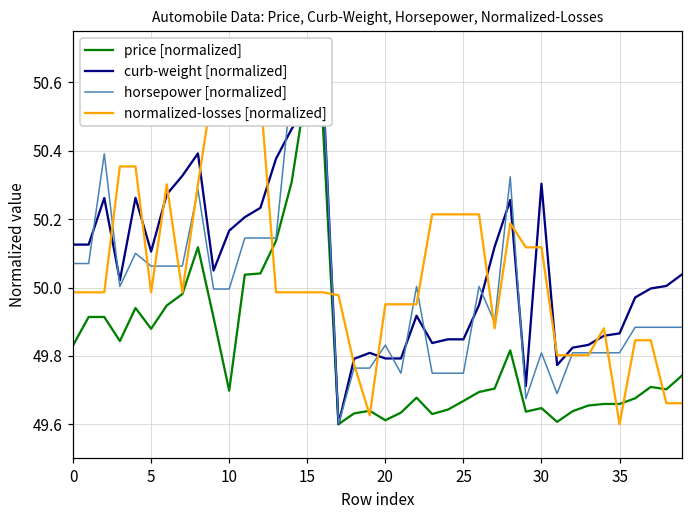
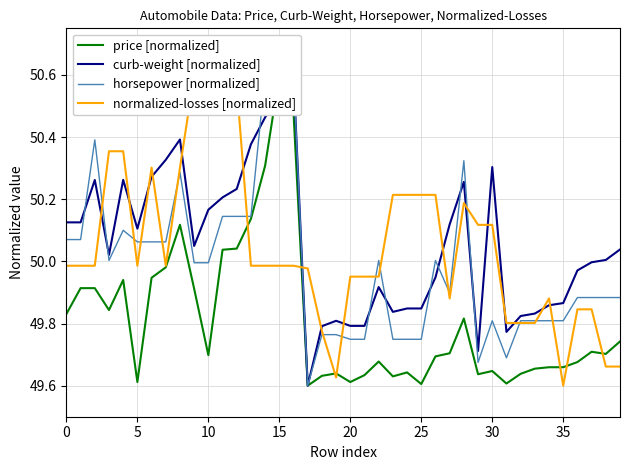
price [normalized], 5: 49.88 -> 49.61
horsepower [normalized], 20: 49.83 -> 49.75
price [normalized], 25: 49.67 -> 49.61
